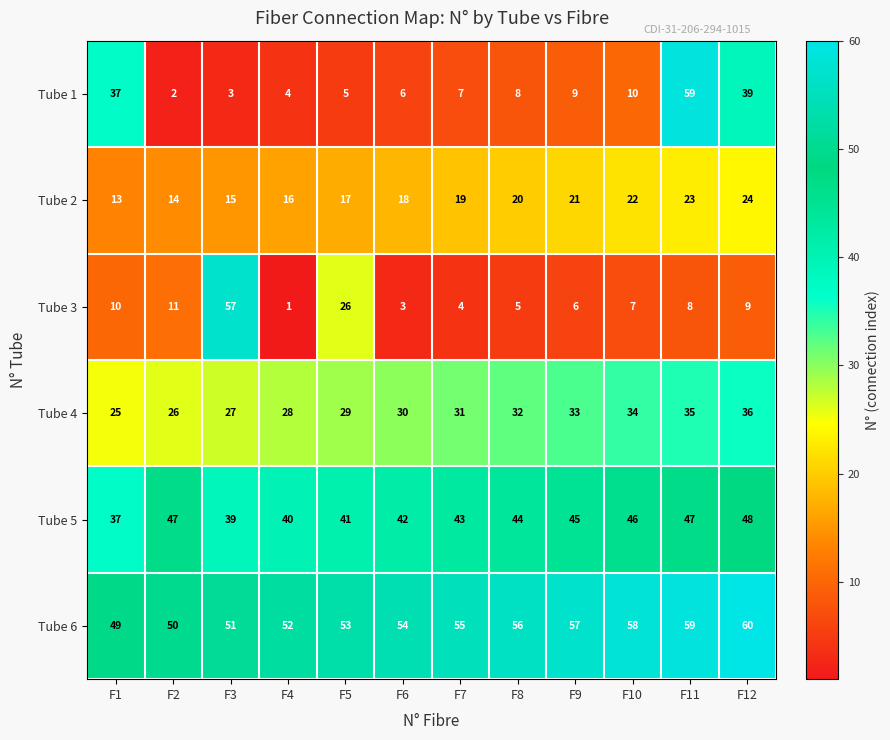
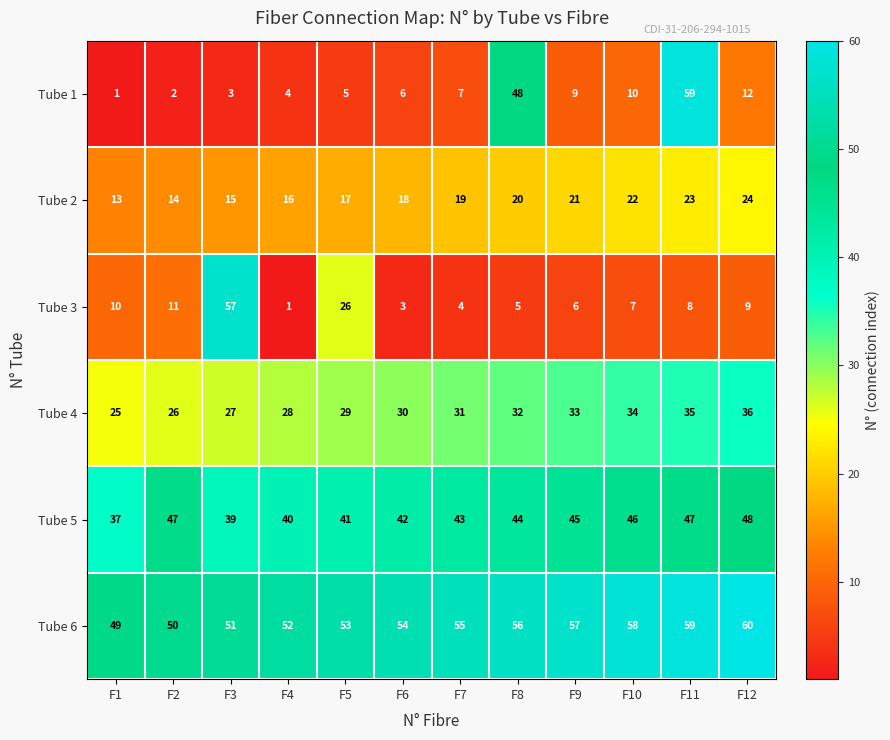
Tube 1, F1: 37 -> 1
Tube 1, F8: 8 -> 48
Tube 1, F12: 39 -> 12
